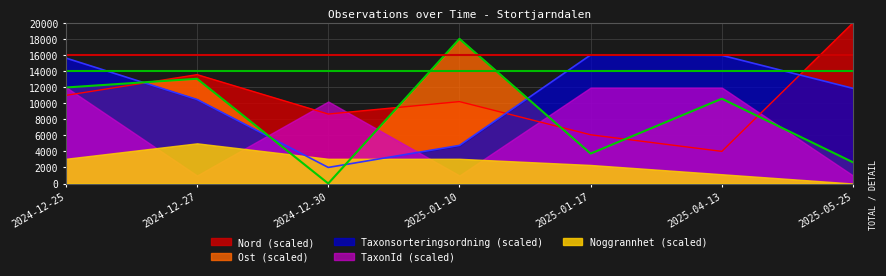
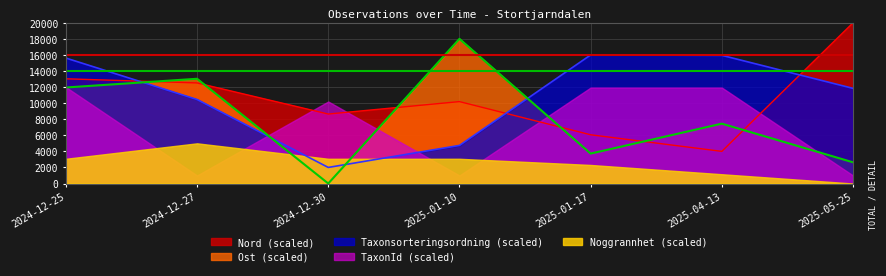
Nord (scaled), 2024-12-25: 11000 -> 13000
Nord (scaled), 2024-12-27: 14000 -> 13000
Ost (scaled), 2025-04-13: 11000 -> 7000
